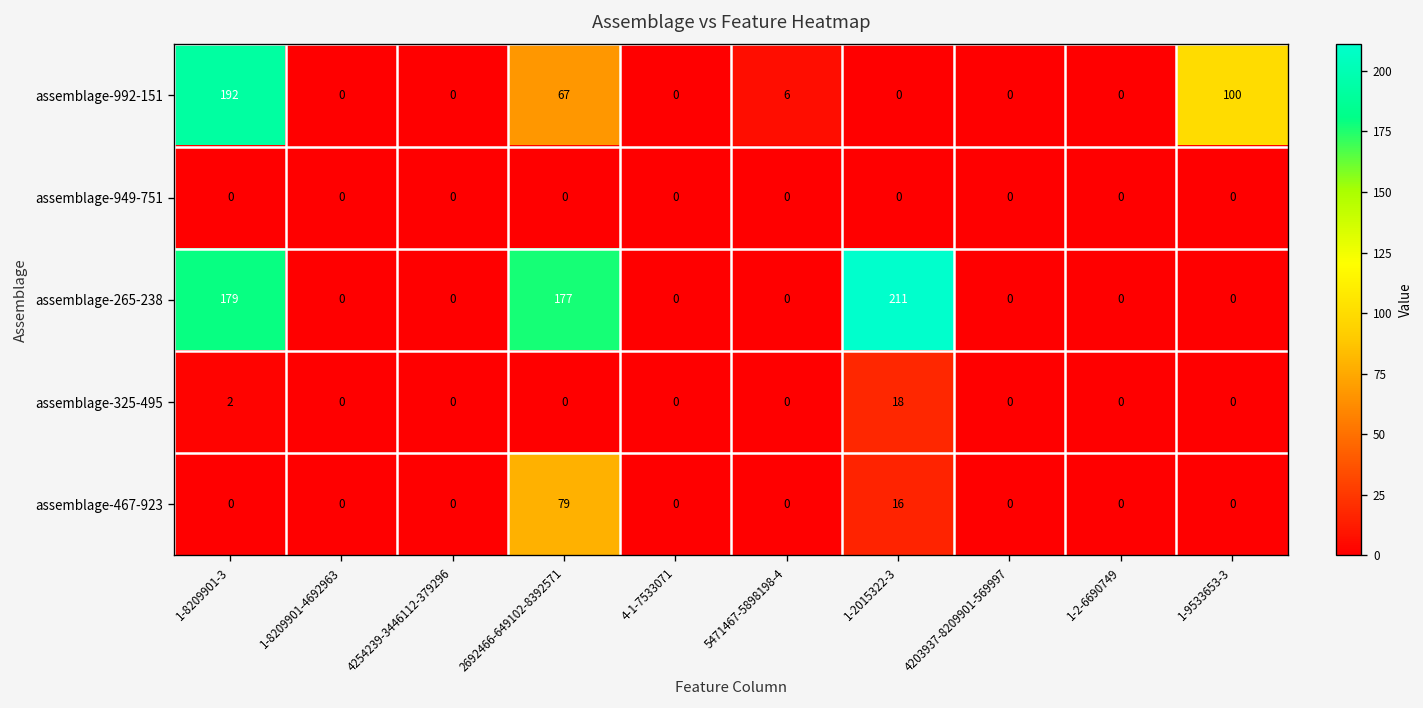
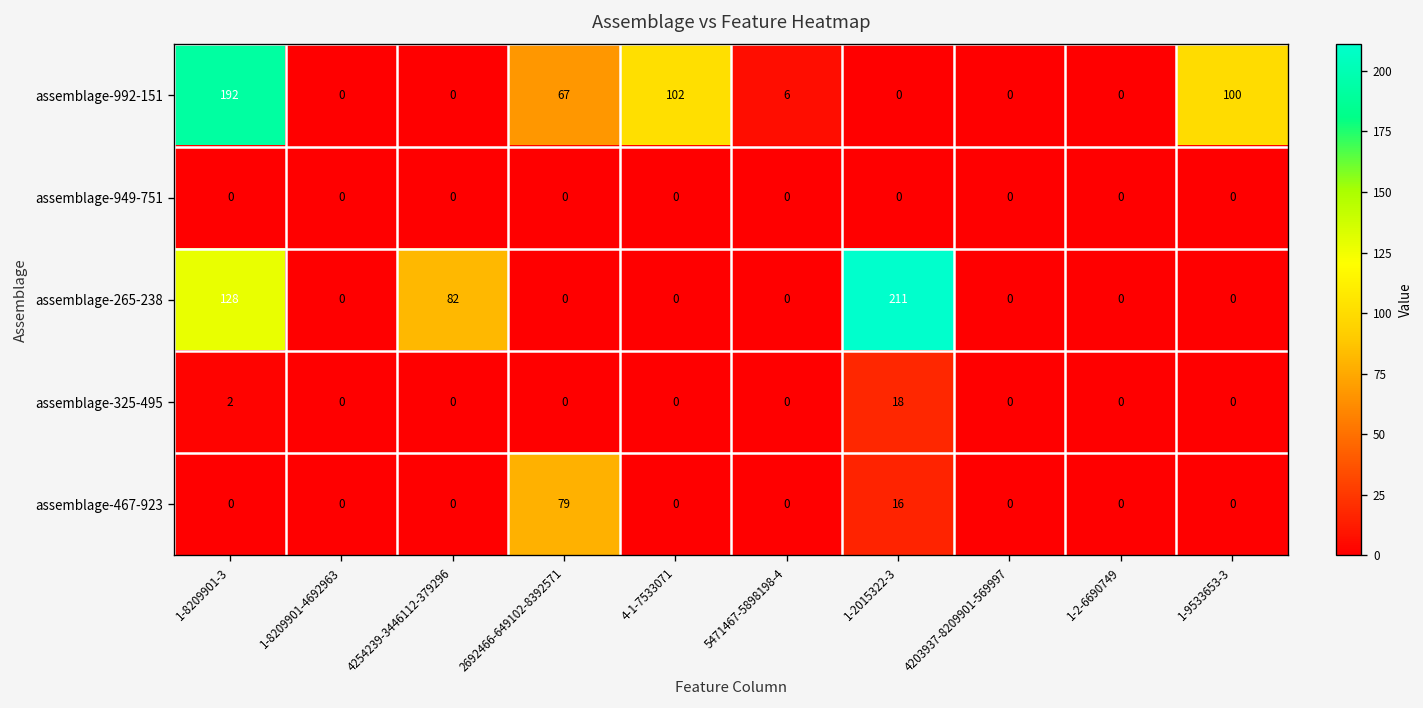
assemblage-992-151, 4-1-7533071: 0 -> 102
assemblage-265-238, 1-8209901-3: 179 -> 128
assemblage-265-238, 4254239-3446112-379296: 0 -> 82
assemblage-265-238, 2692466-649102-8392571: 177 -> 0
